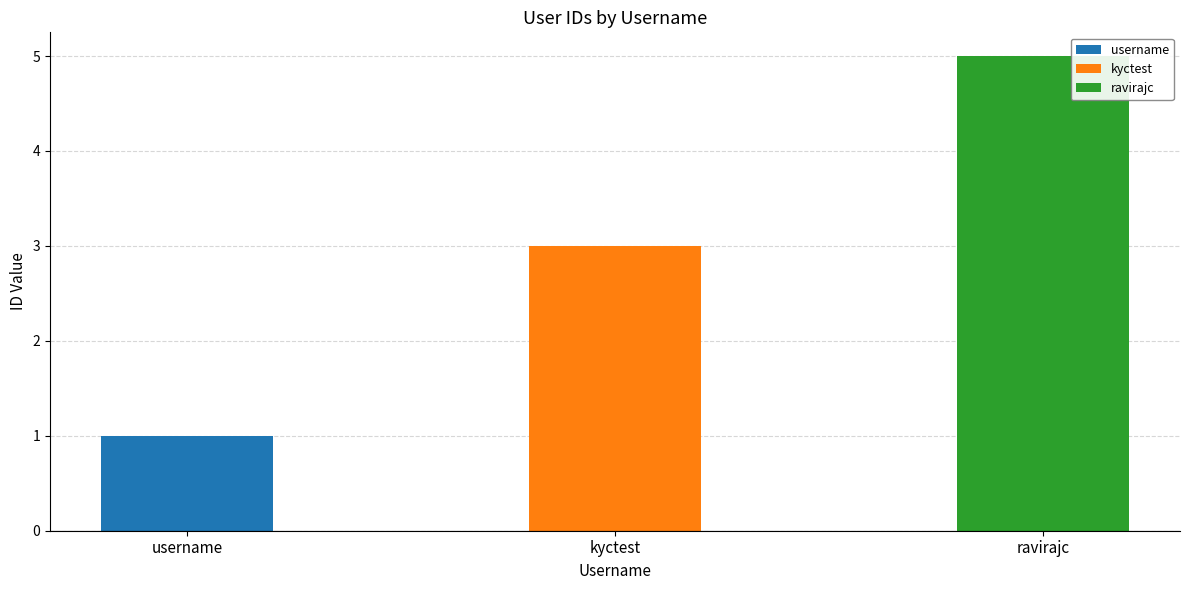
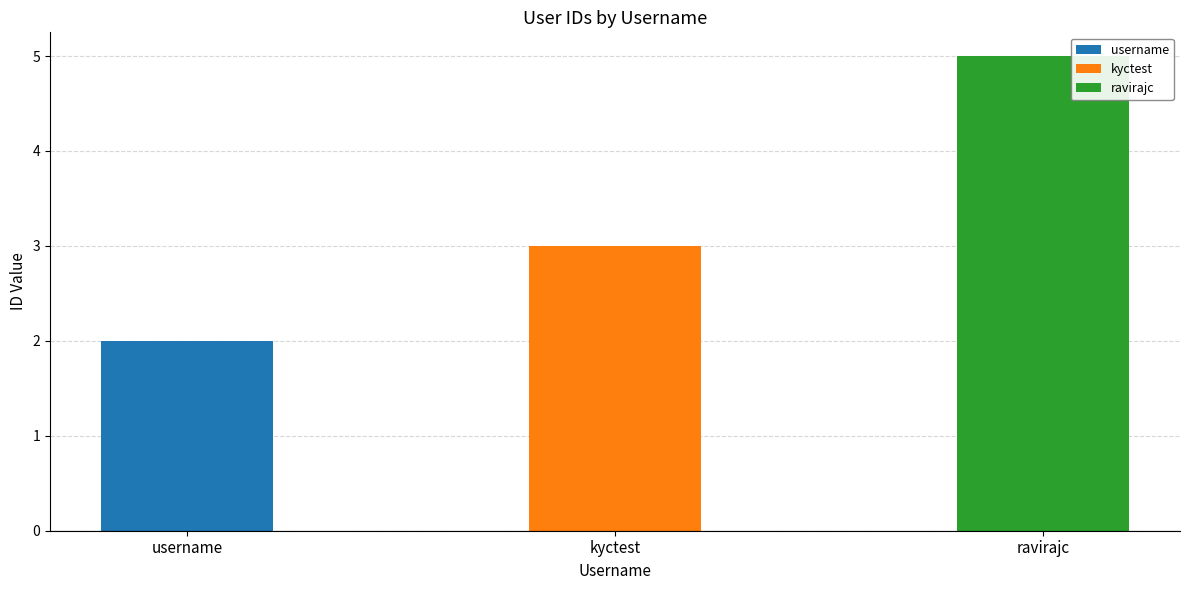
username: 1 -> 2
